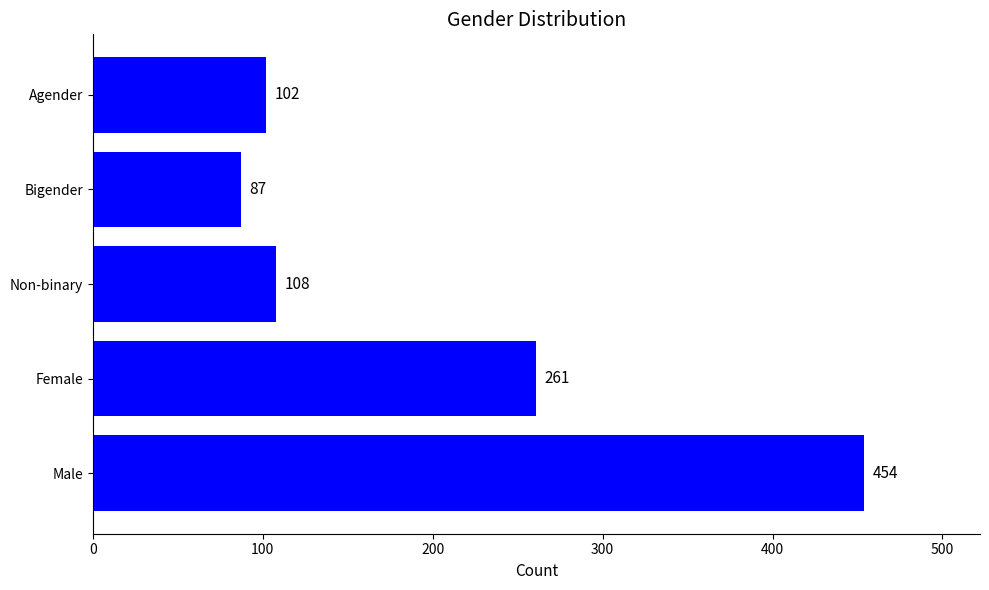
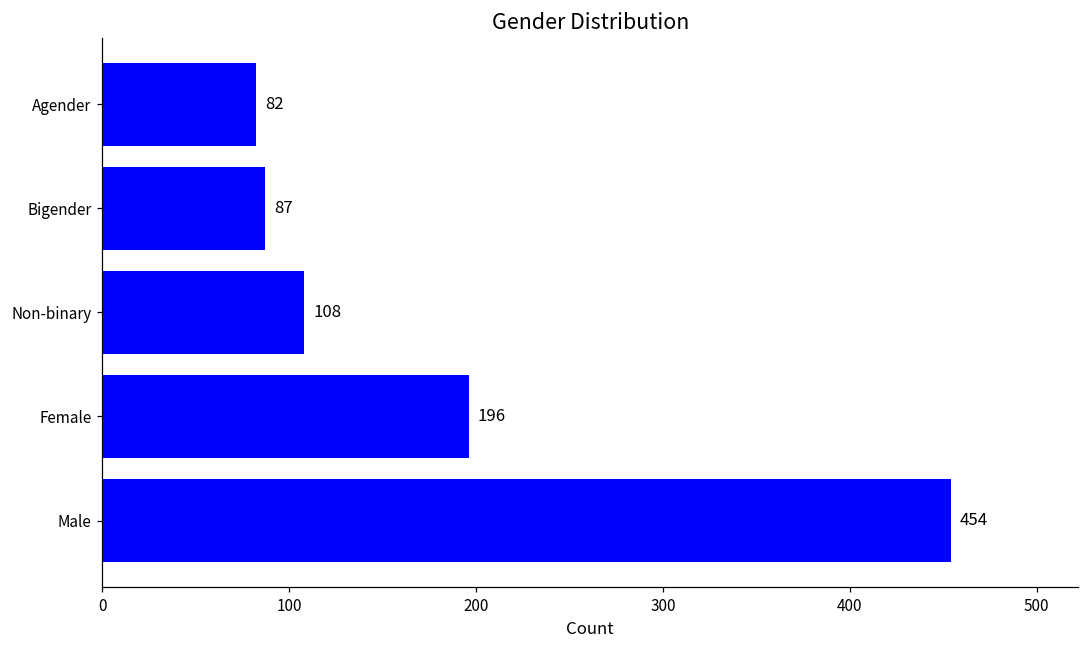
Agender: 102 -> 82
Female: 261 -> 196
